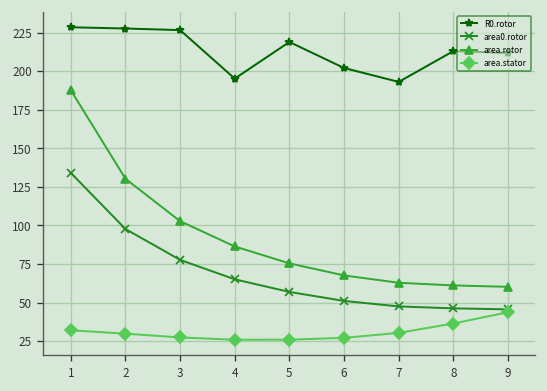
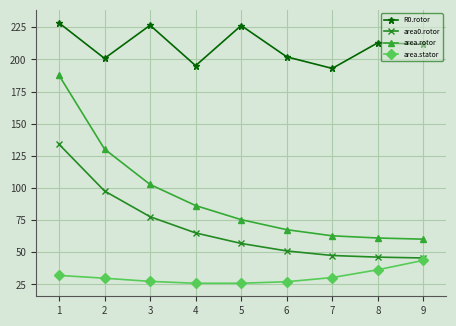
R0.rotor, 2: 228 -> 201
R0.rotor, 5: 219 -> 226
